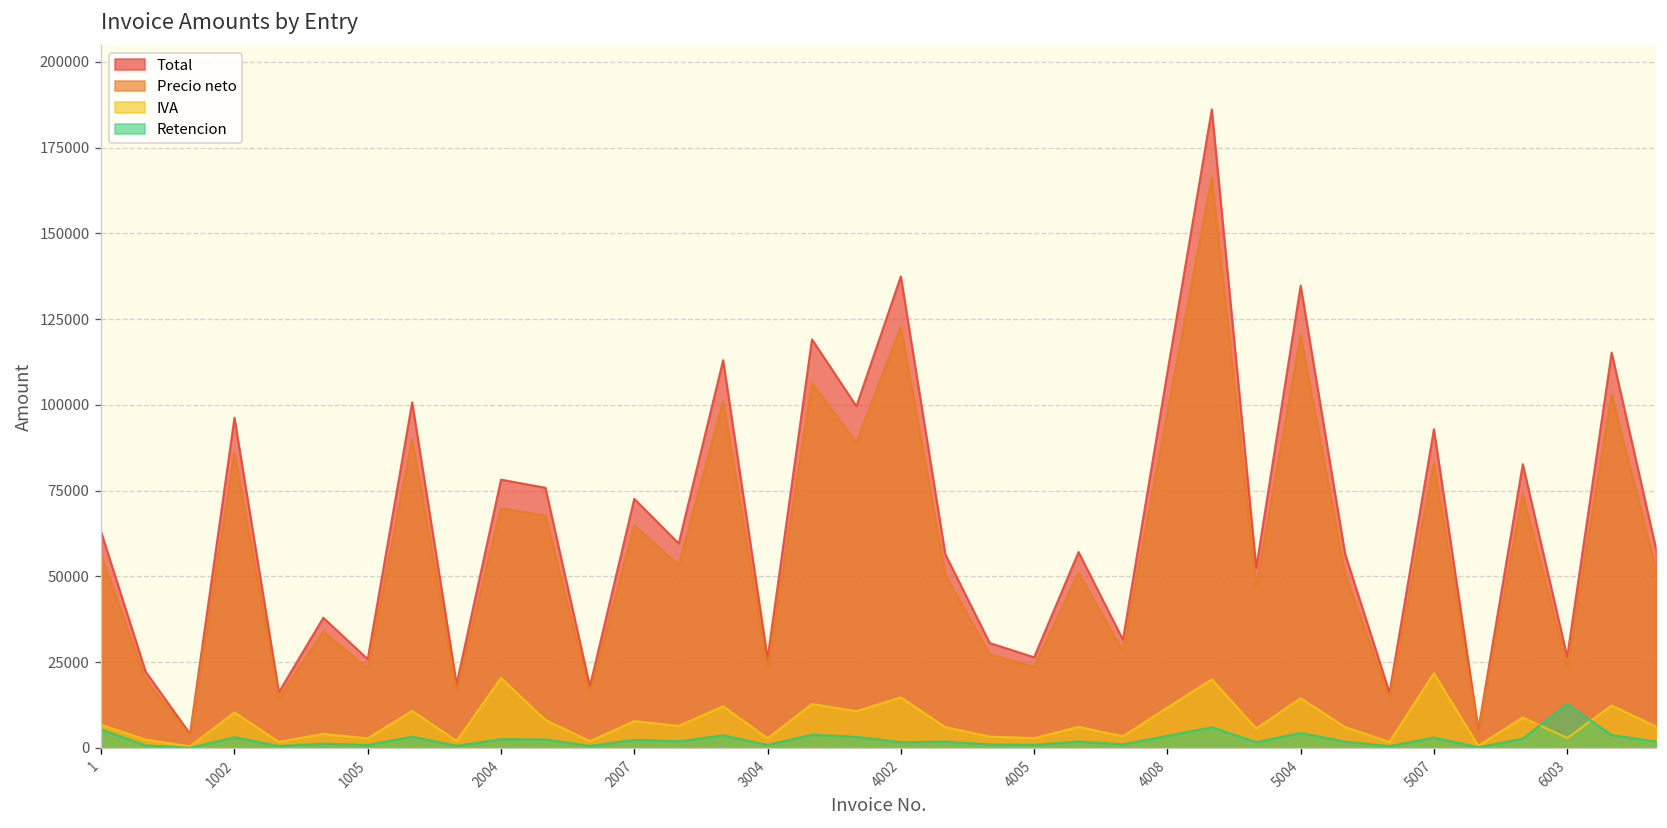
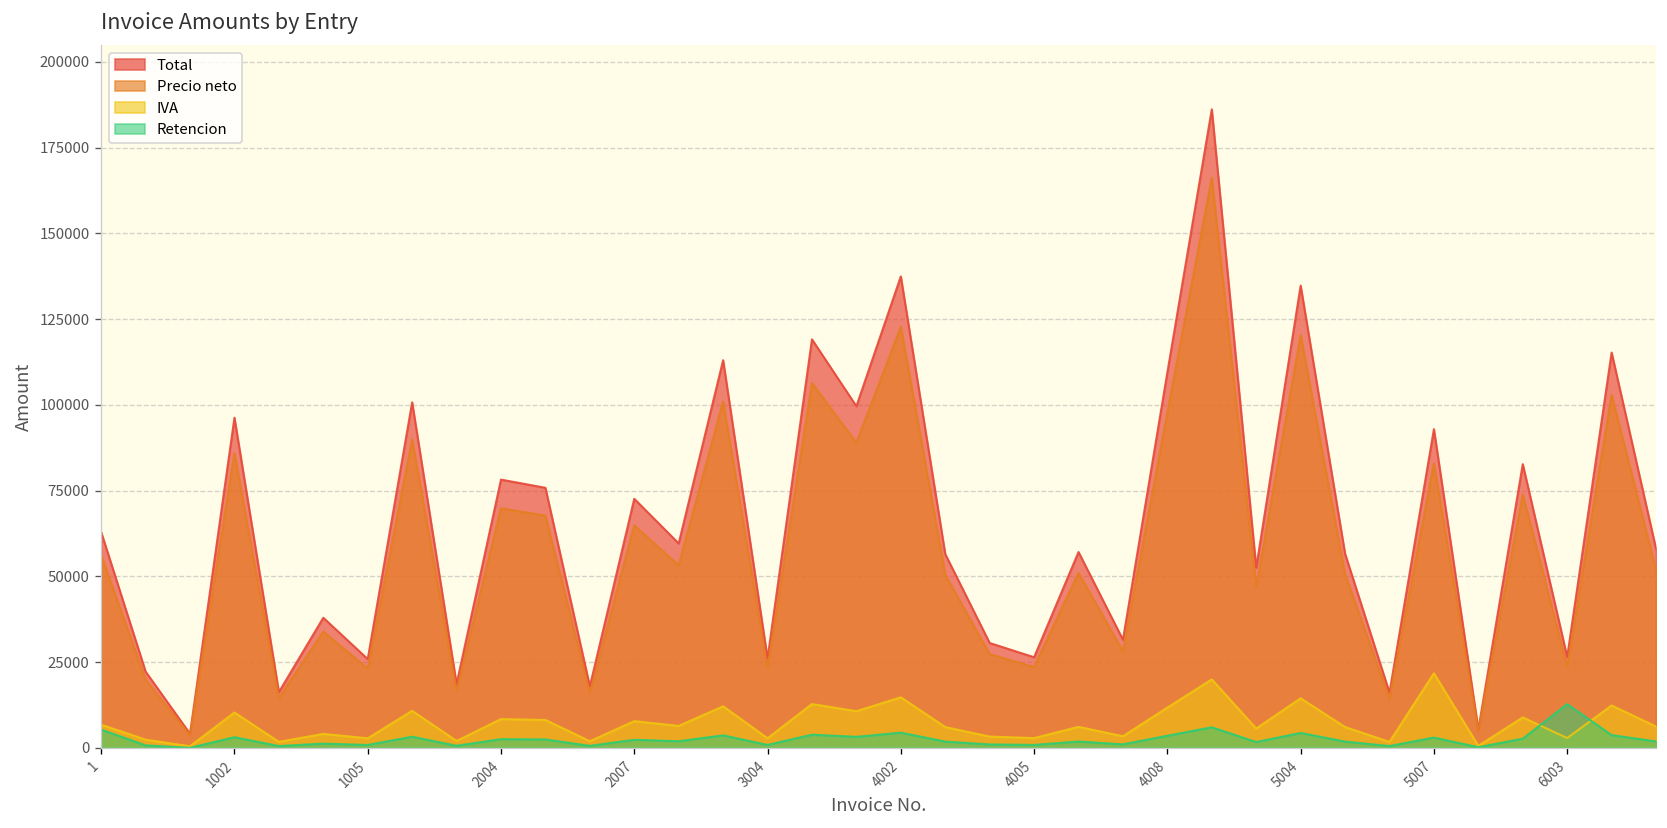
IVA, 2004: 20000 -> 8000
Retencion, 4002: 2000 -> 4000
